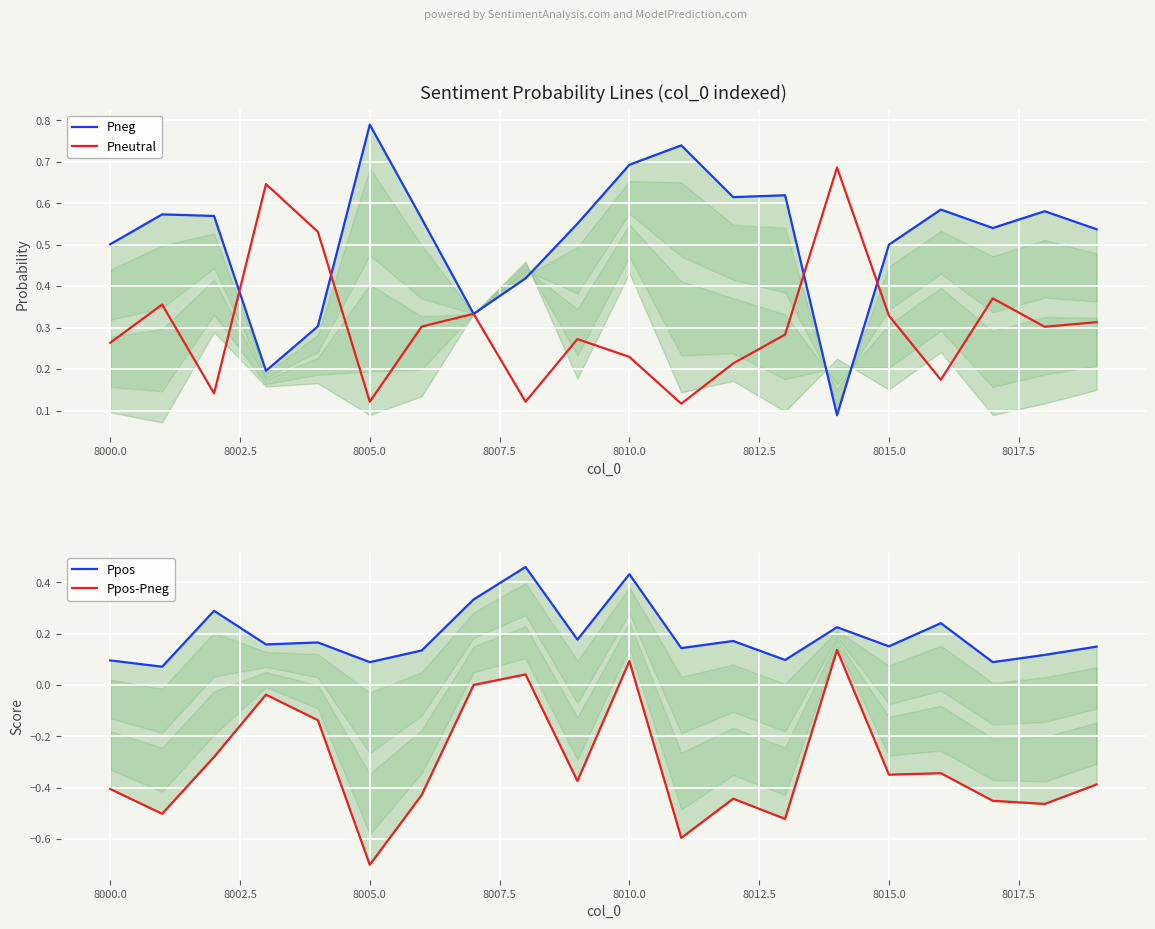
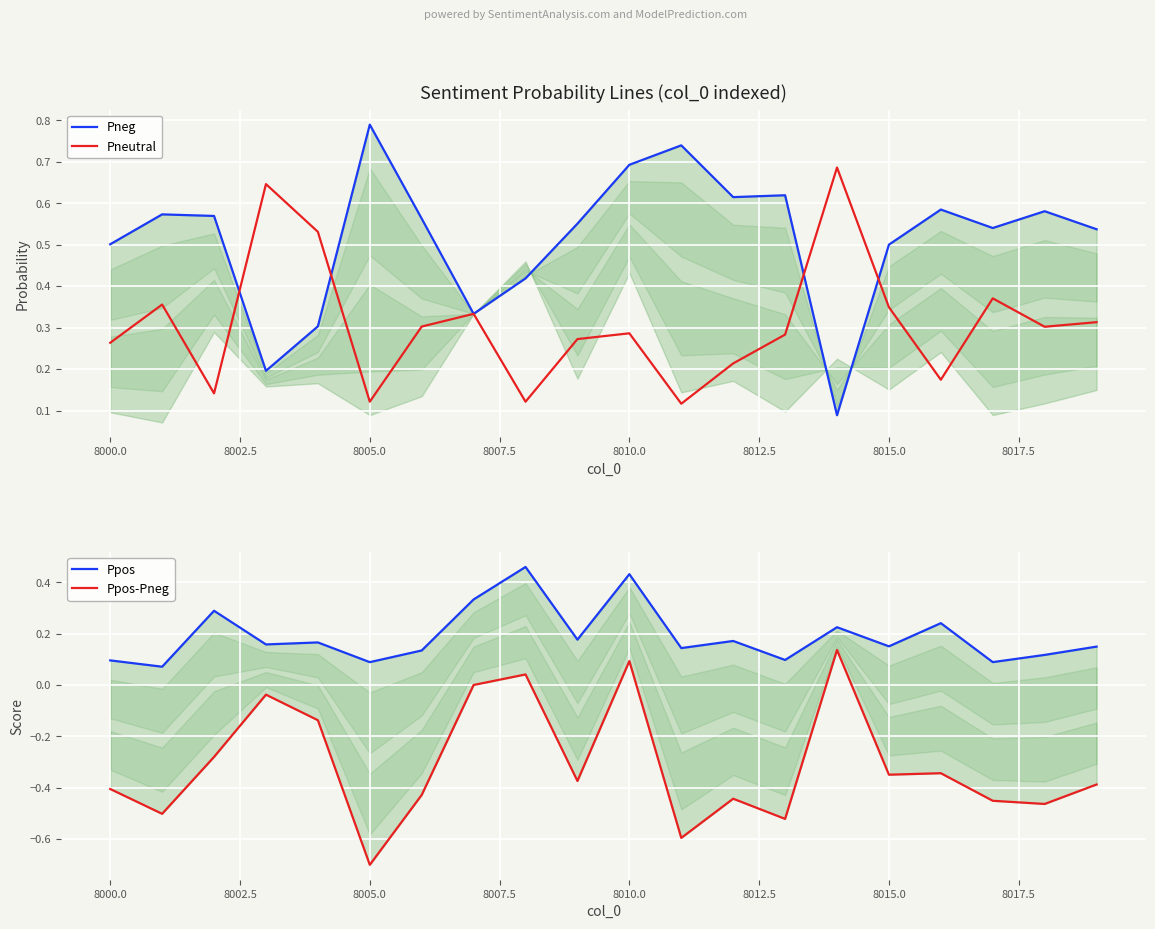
Sentiment Probability Lines (col_0 indexed), Pneutral, 8010.0: 0.23 -> 0.29
Sentiment Probability Lines (col_0 indexed), Pneutral, 8015.0: 0.33 -> 0.35
